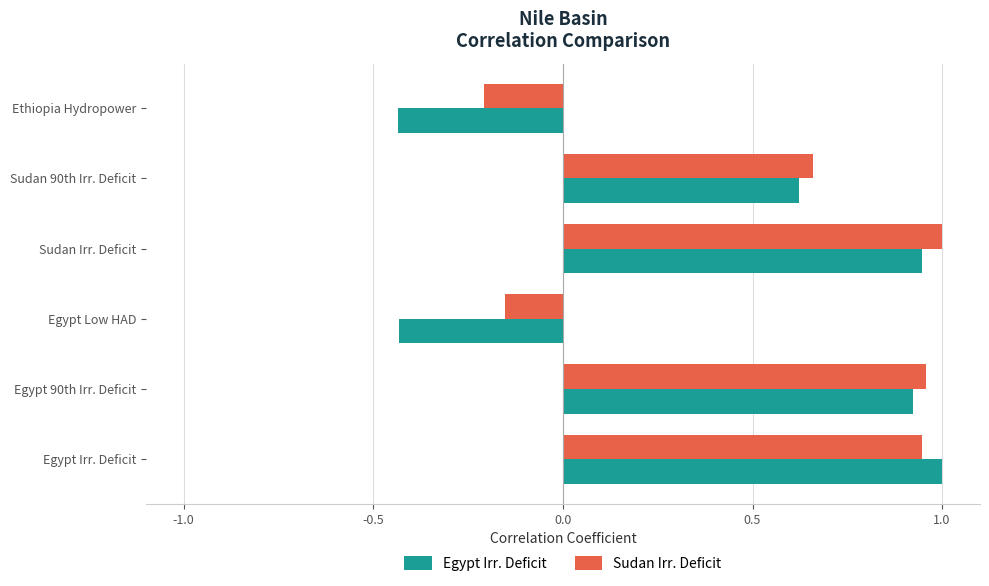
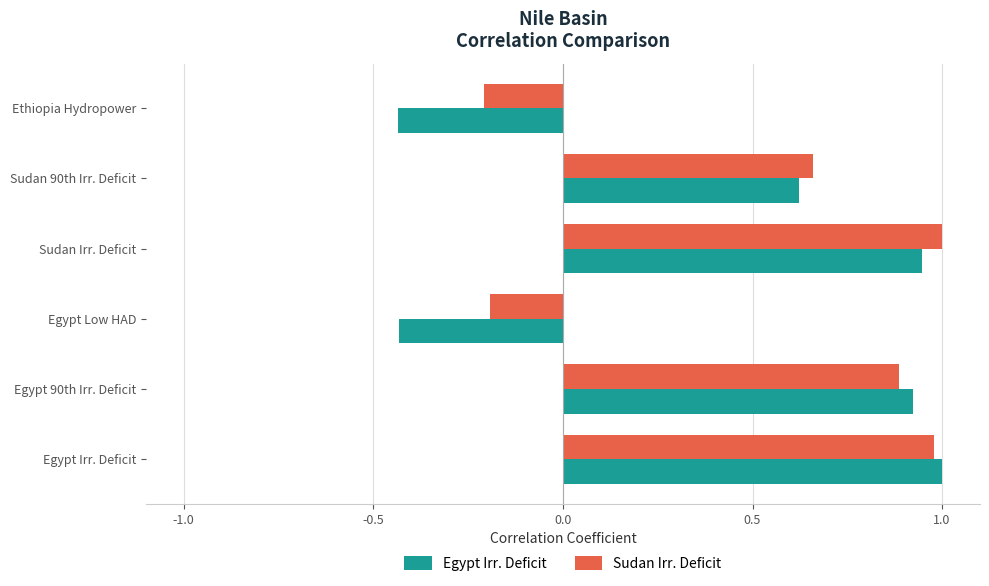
Sudan Irr. Deficit, Egypt Low HAD: -0.15 -> -0.19
Sudan Irr. Deficit, Egypt 90th Irr. Deficit: 0.96 -> 0.89
Sudan Irr. Deficit, Egypt Irr. Deficit: 0.95 -> 0.98
